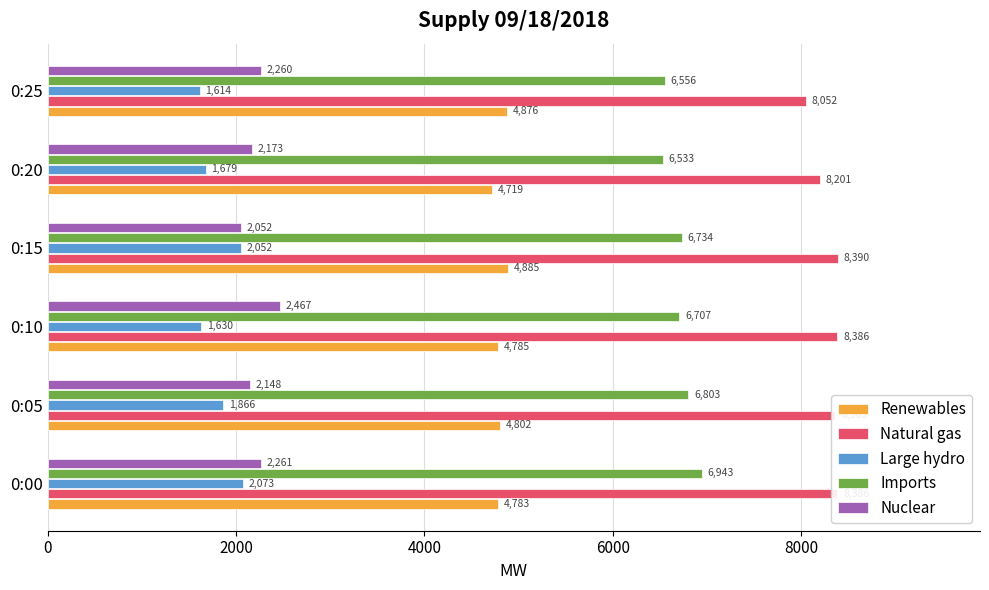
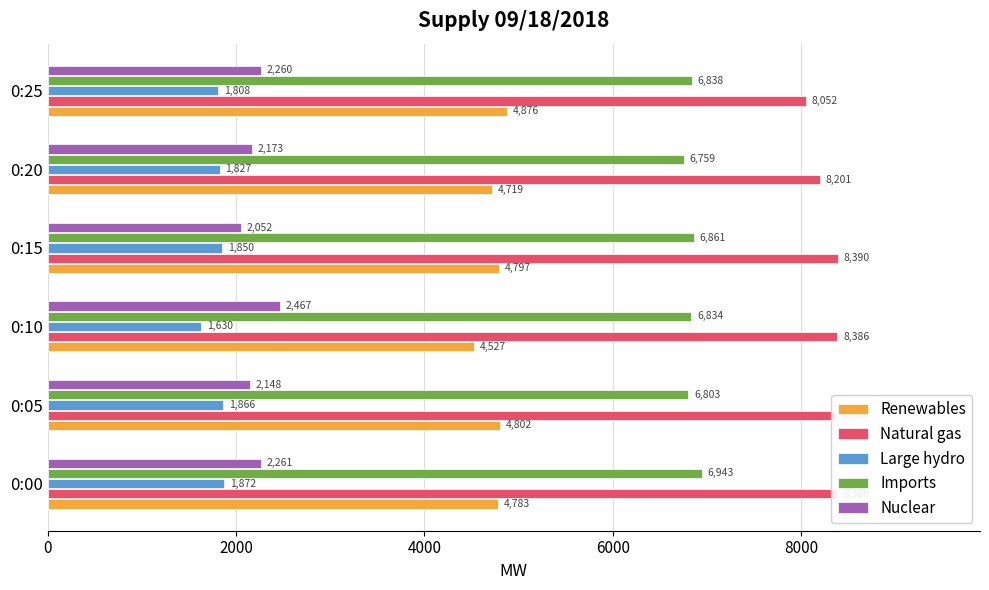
Imports, 0:25: 6,556 -> 6,838
Large hydro, 0:25: 1,614 -> 1,808
Imports, 0:20: 6,533 -> 6,759
Large hydro, 0:20: 1,679 -> 1,827
Imports, 0:15: 6,734 -> 6,861
Large hydro, 0:15: 2,052 -> 1,850
Renewables, 0:15: 4,885 -> 4,797
Imports, 0:10: 6,707 -> 6,834
Renewables, 0:10: 4,785 -> 4,527
Large hydro, 0:00: 2,073 -> 1,872
